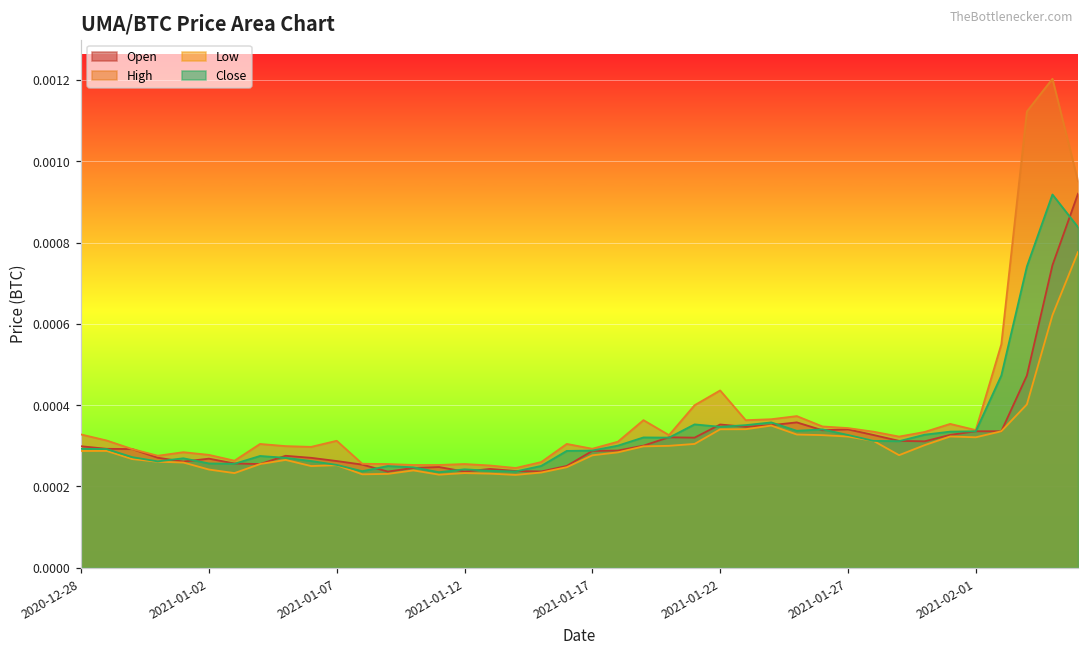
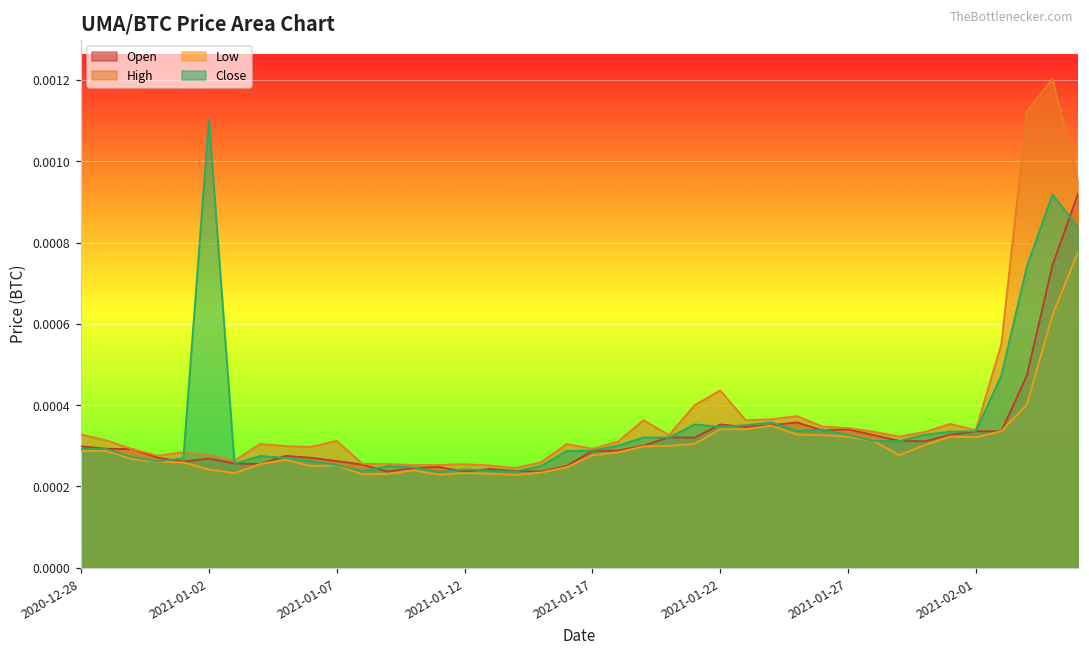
Close, 2021-01-02: 0.00026 -> 0.00110
